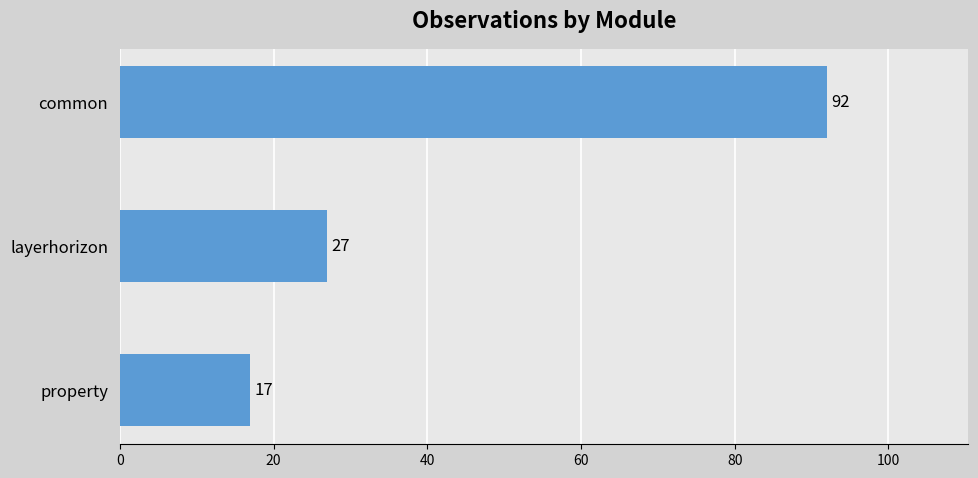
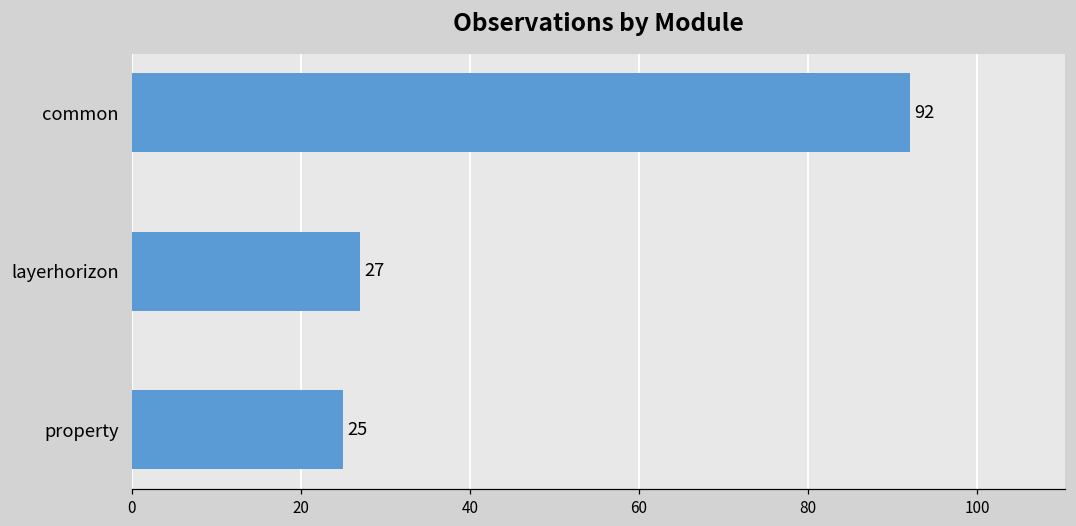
property: 17 -> 25
